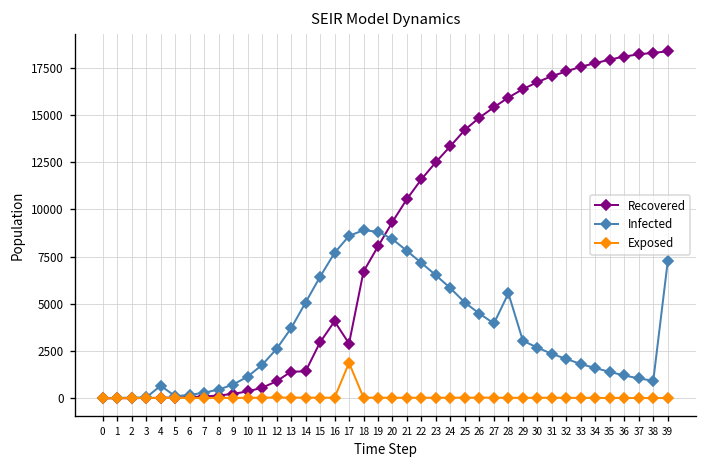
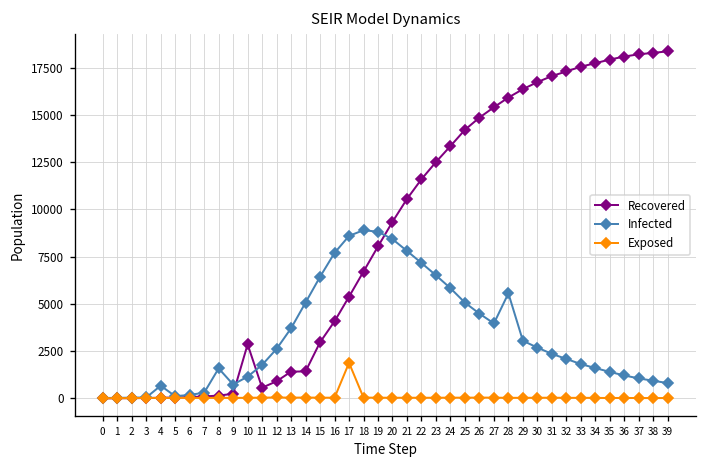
Infected, 8: 500 -> 1600
Recovered, 10: 400 -> 2900
Recovered, 17: 2900 -> 5400
Infected, 39: 7200 -> 800
